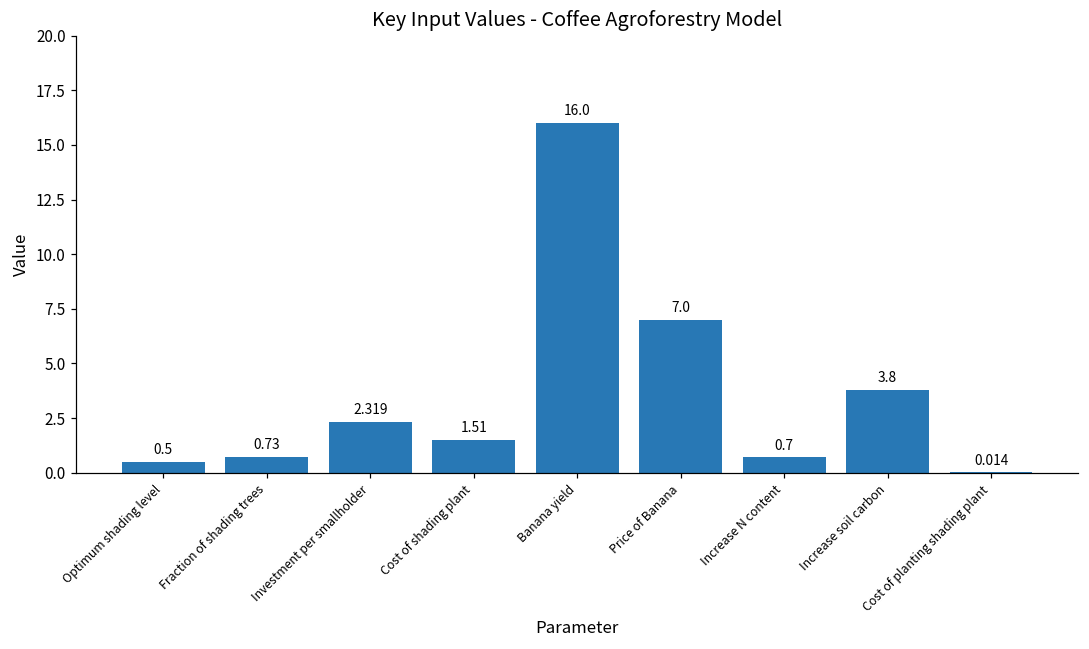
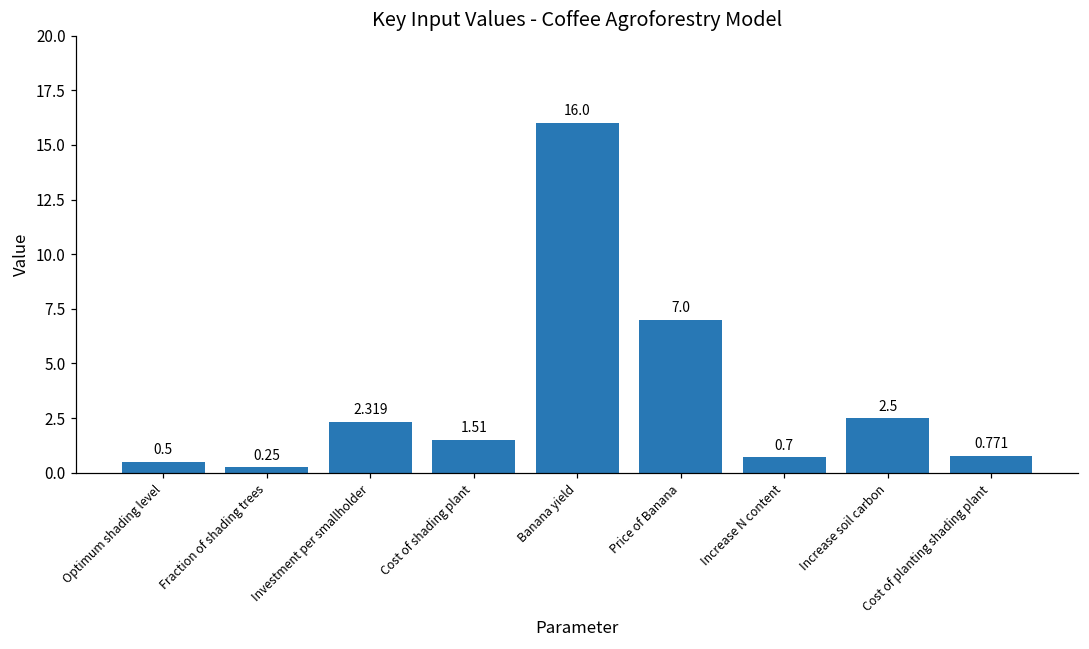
Fraction of shading trees: 0.73 -> 0.25
Increase soil carbon: 3.8 -> 2.5
Cost of planting shading plant: 0.014 -> 0.771
